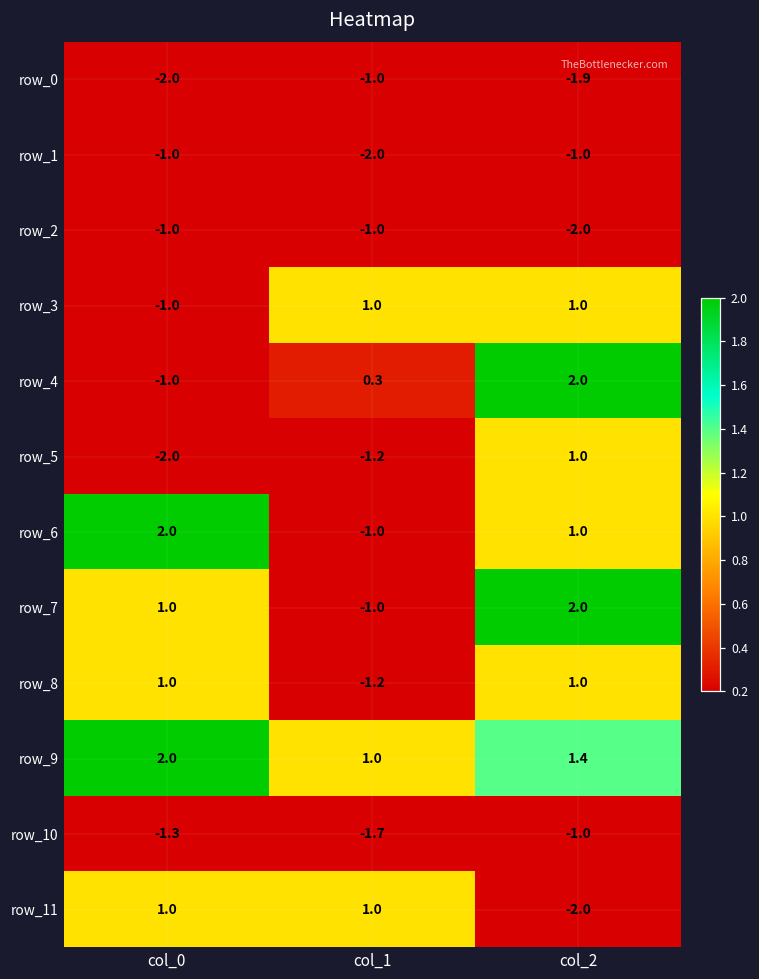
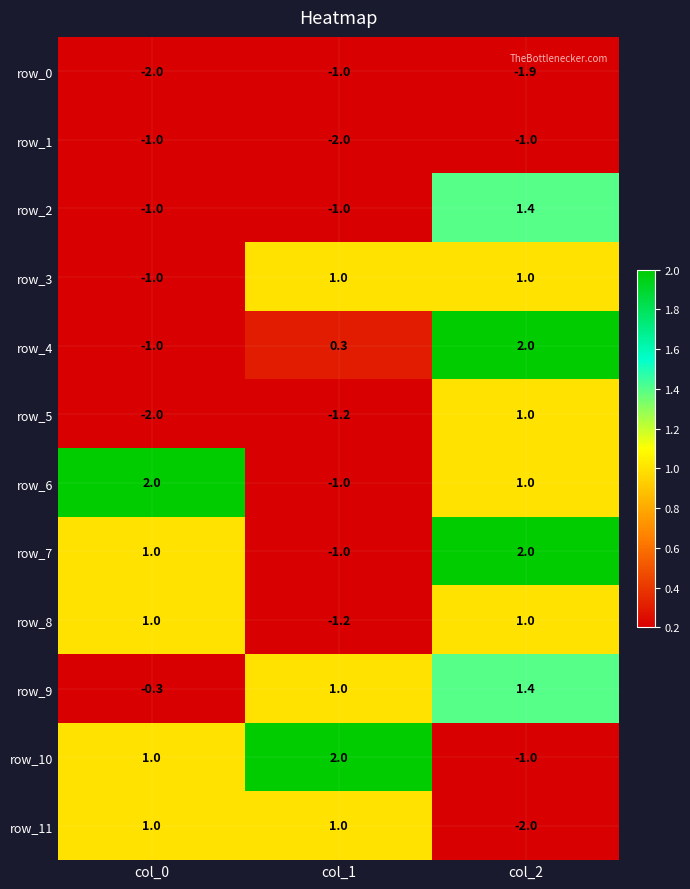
row_2, col_2: -2.0 -> 1.4
row_9, col_0: 2.0 -> -0.3
row_10, col_0: -1.3 -> 1.0
row_10, col_1: -1.7 -> 2.0
